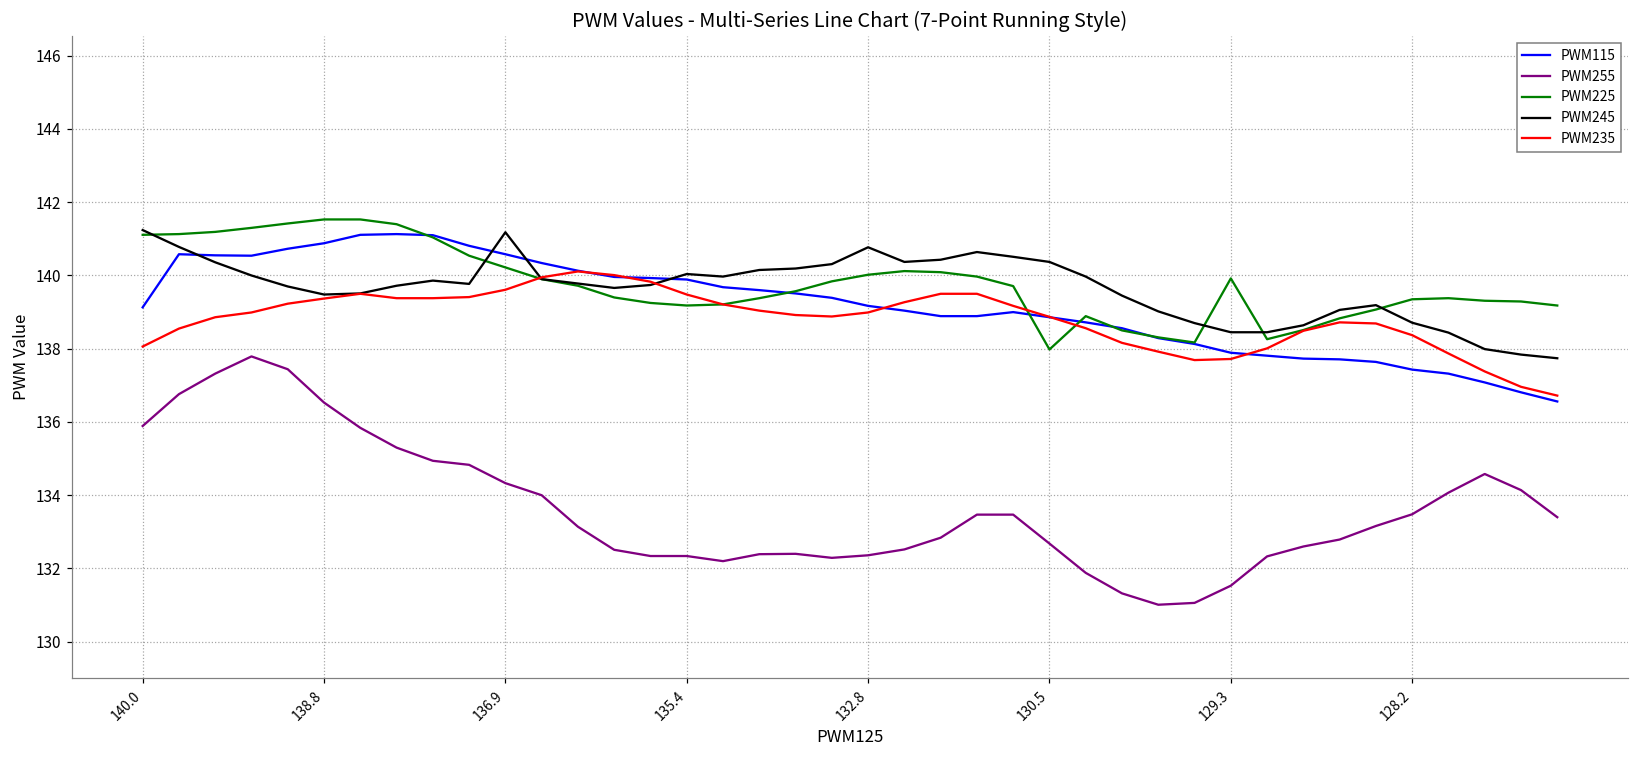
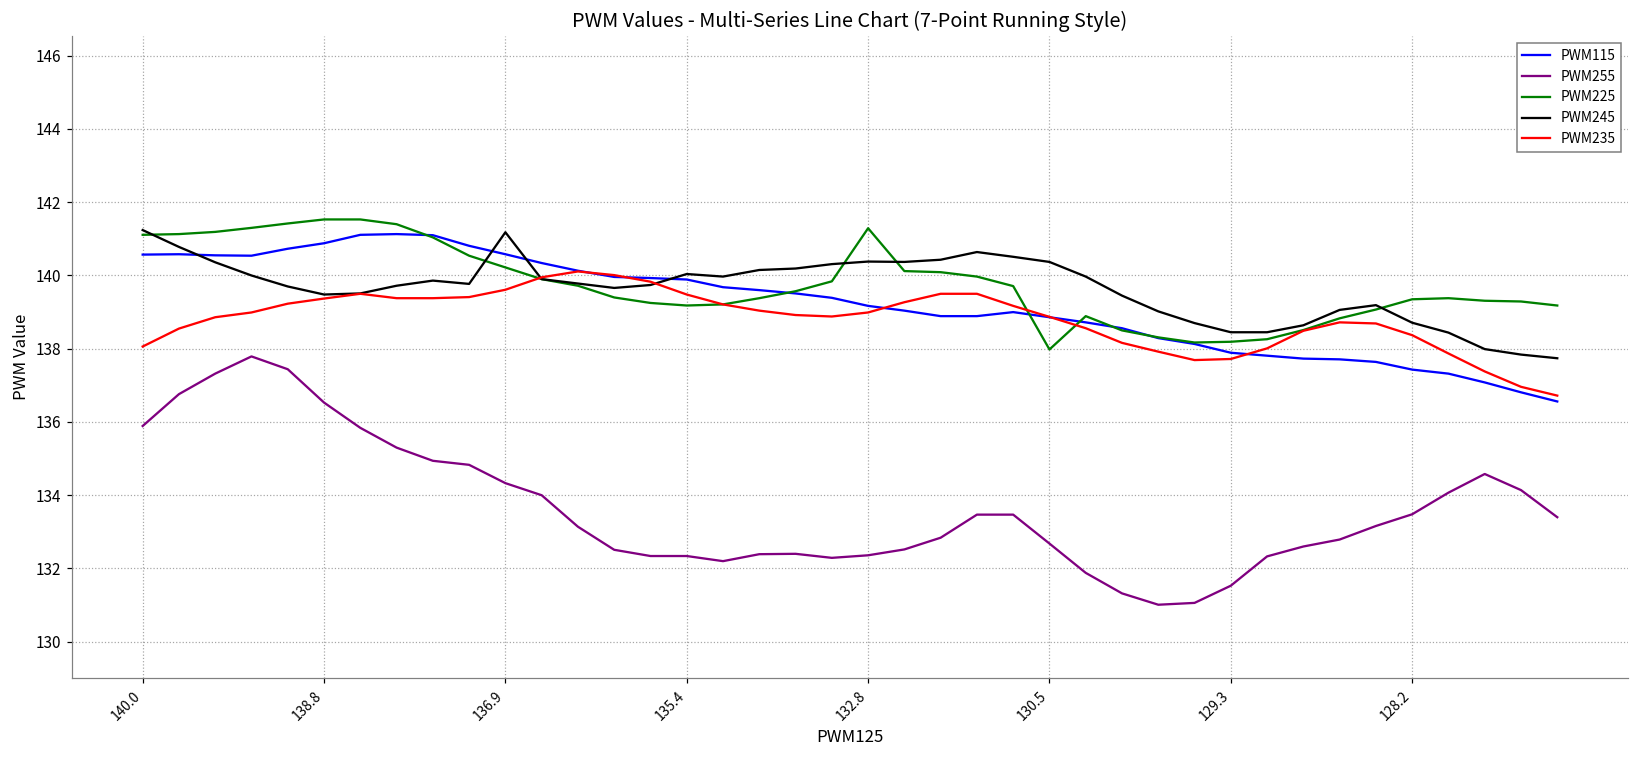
PWM115, 140.0: 139.1 -> 140.6
PWM225, 132.8: 140.0 -> 141.3
PWM245, 132.8: 140.8 -> 140.4
PWM225, 129.3: 139.9 -> 138.2
